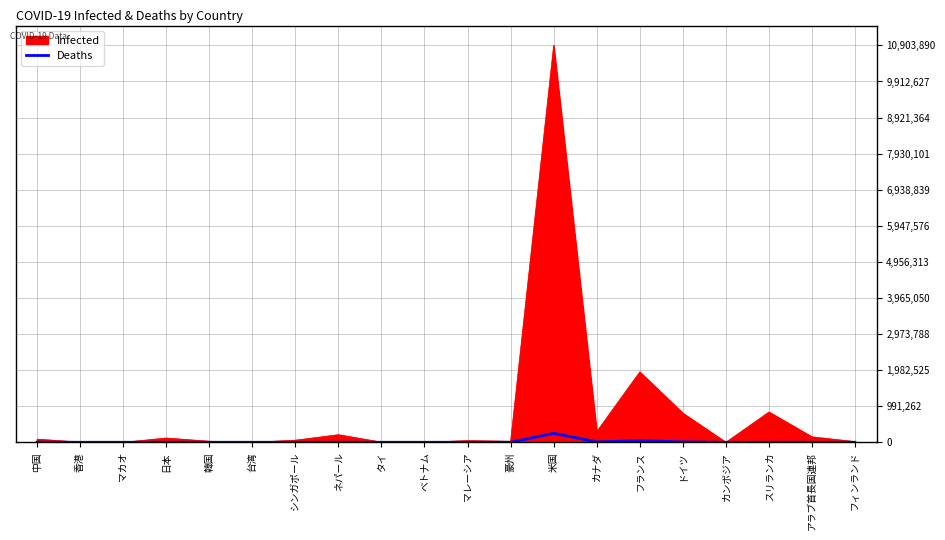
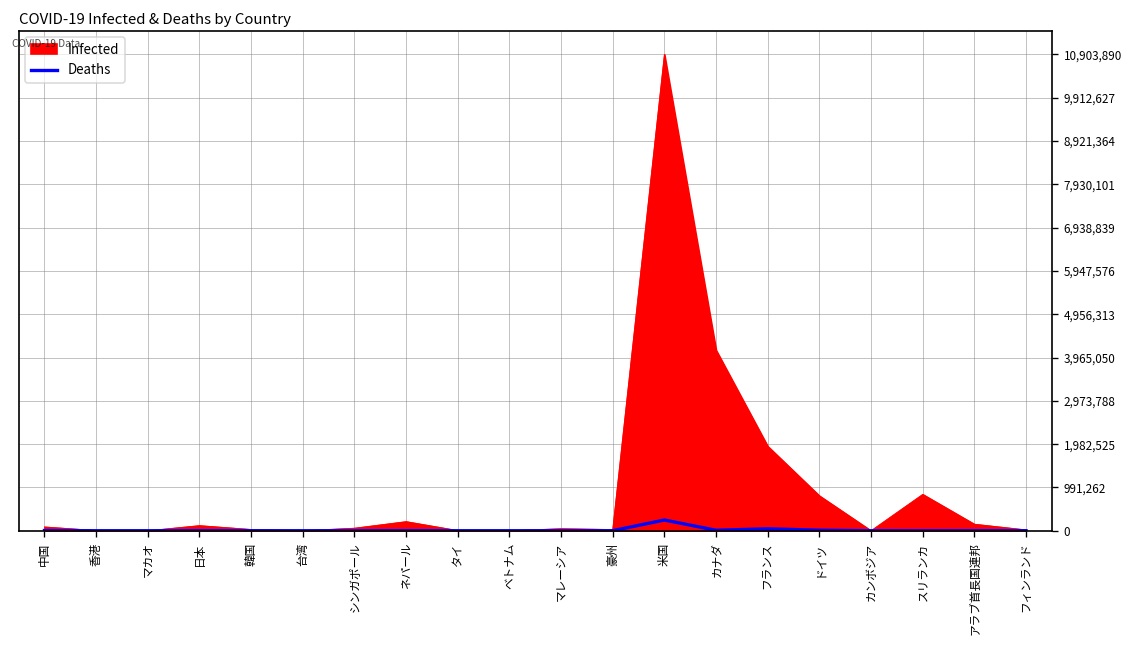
Infected, カナダ: 300,000 -> 4,100,000
